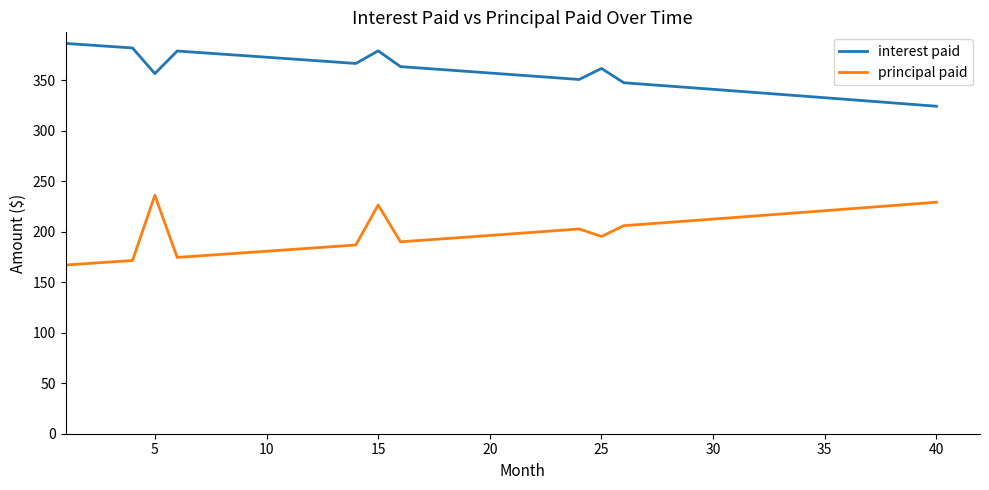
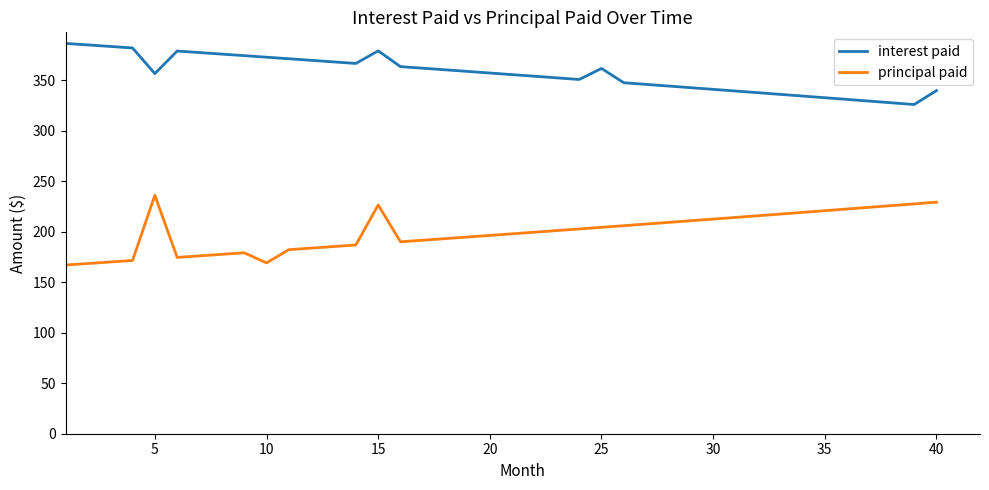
principal paid, 10: 181 -> 169
principal paid, 25: 195 -> 204
interest paid, 40: 324 -> 340
